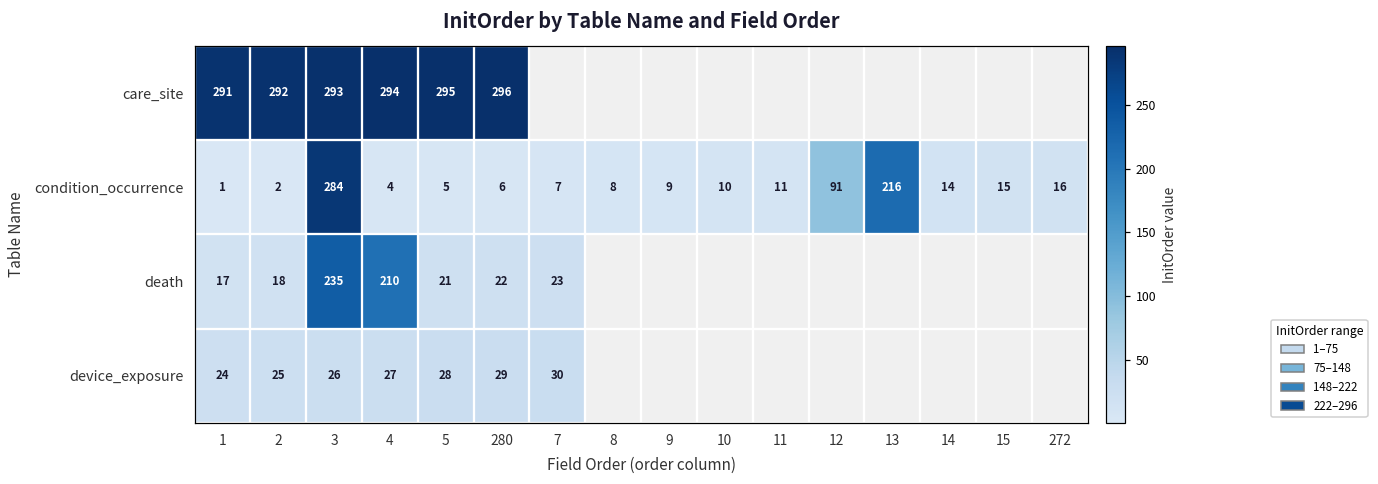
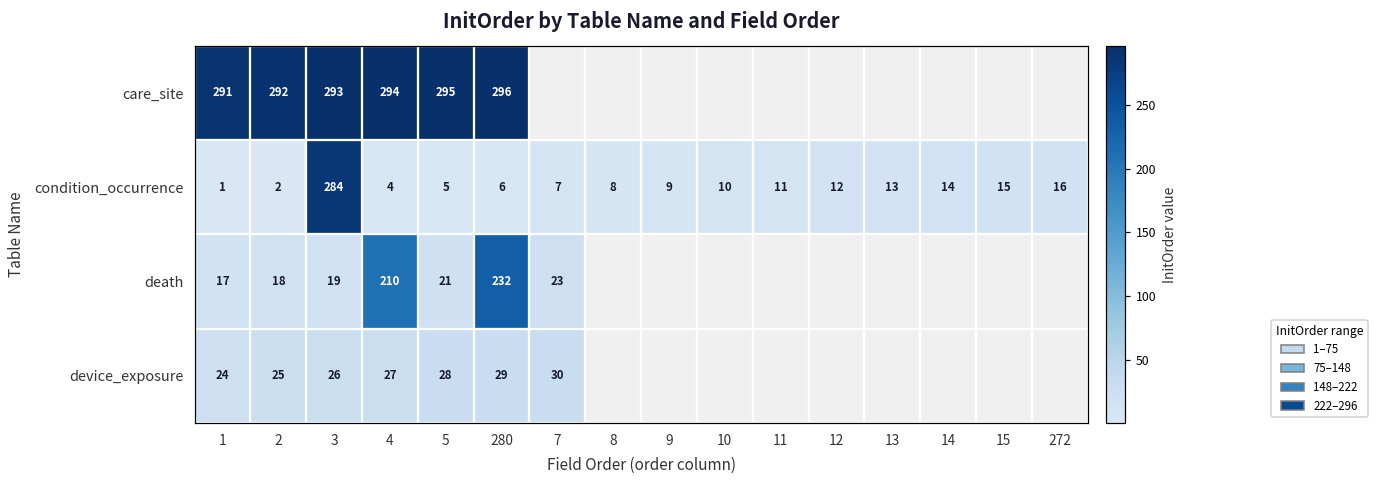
condition_occurrence, 12: 91 -> 12
condition_occurrence, 13: 216 -> 13
death, 3: 235 -> 19
death, 280: 22 -> 232
